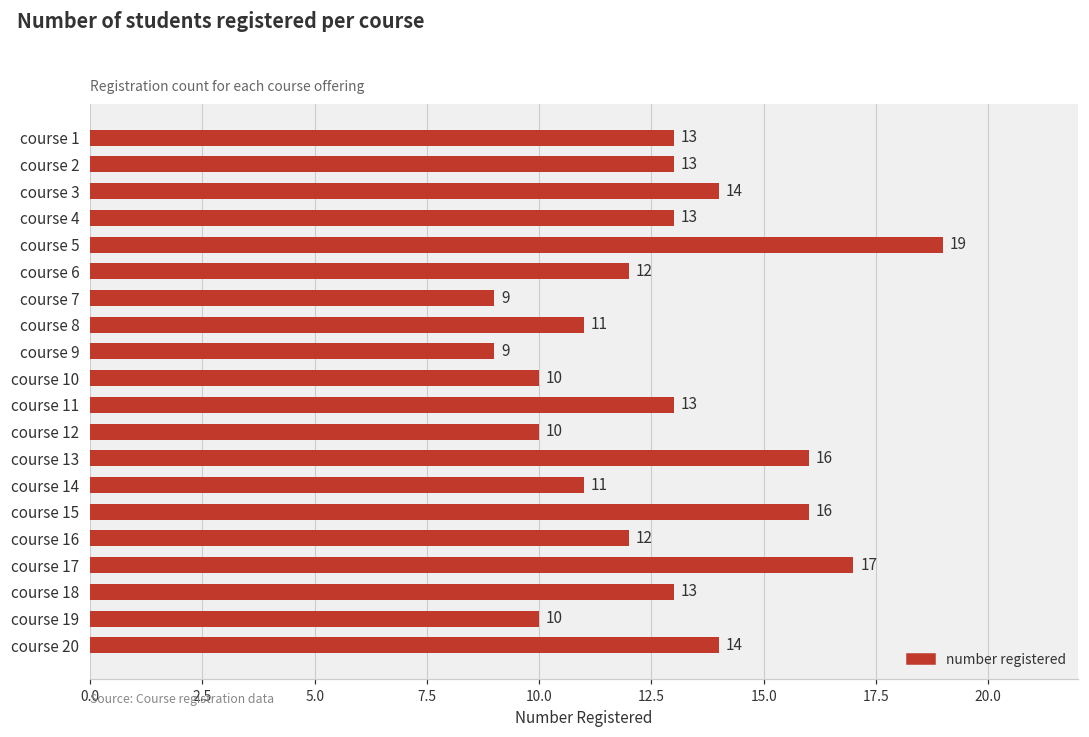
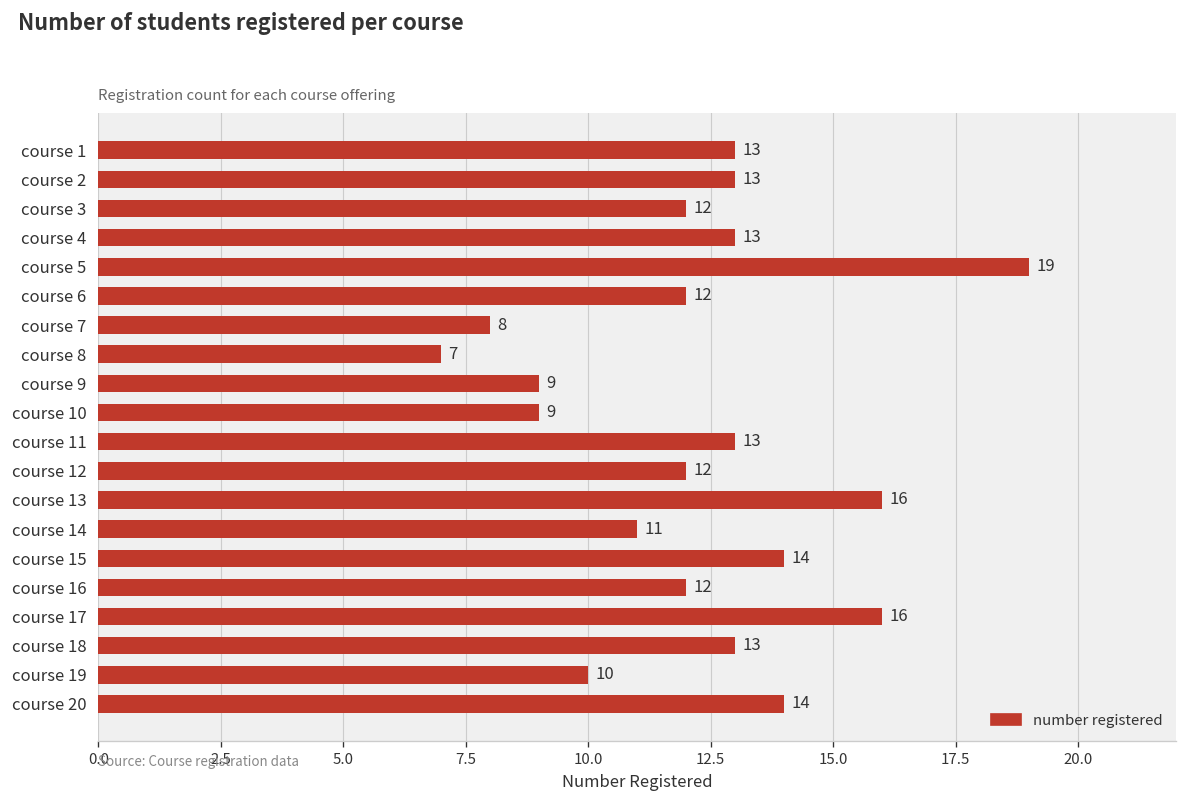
course 3: 14 -> 12
course 7: 9 -> 8
course 8: 11 -> 7
course 10: 10 -> 9
course 12: 10 -> 12
course 15: 16 -> 14
course 17: 17 -> 16
